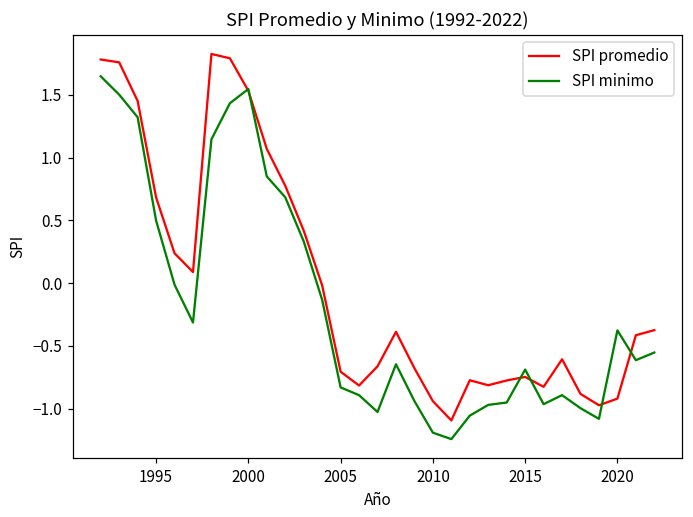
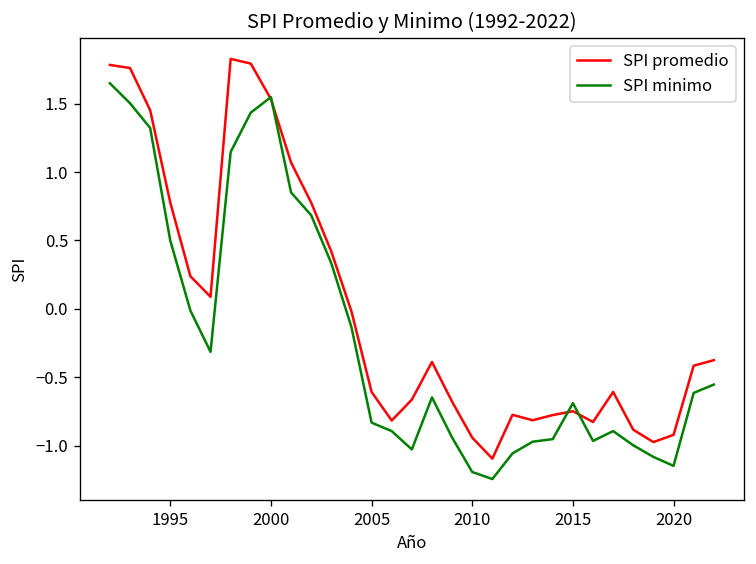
SPI promedio, 1995: 0.68 -> 0.78
SPI promedio, 2005: -0.71 -> -0.61
SPI minimo, 2020: -0.38 -> -1.15
